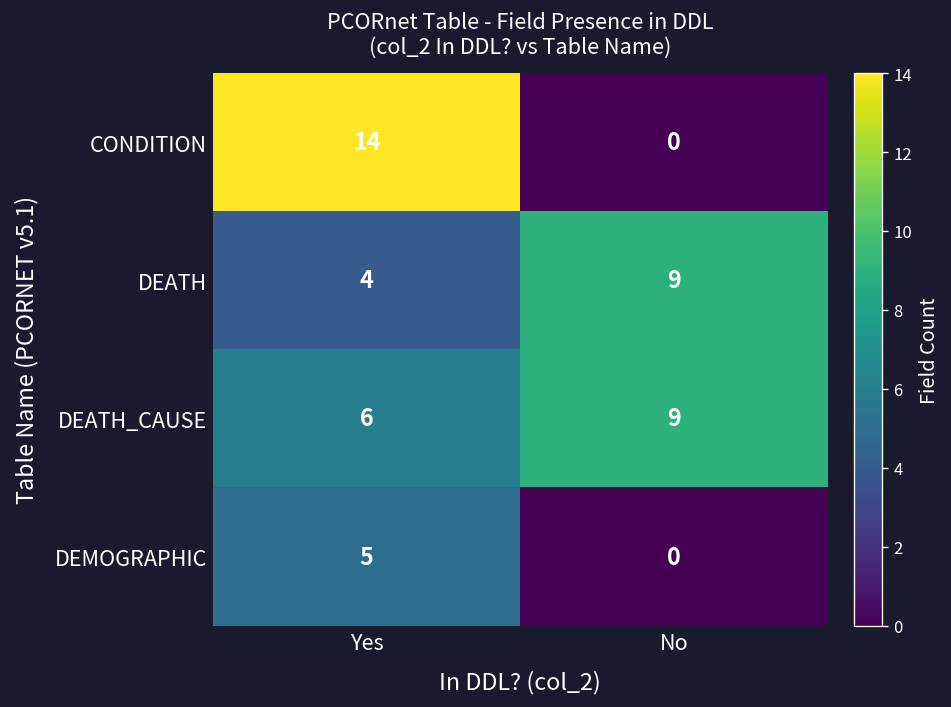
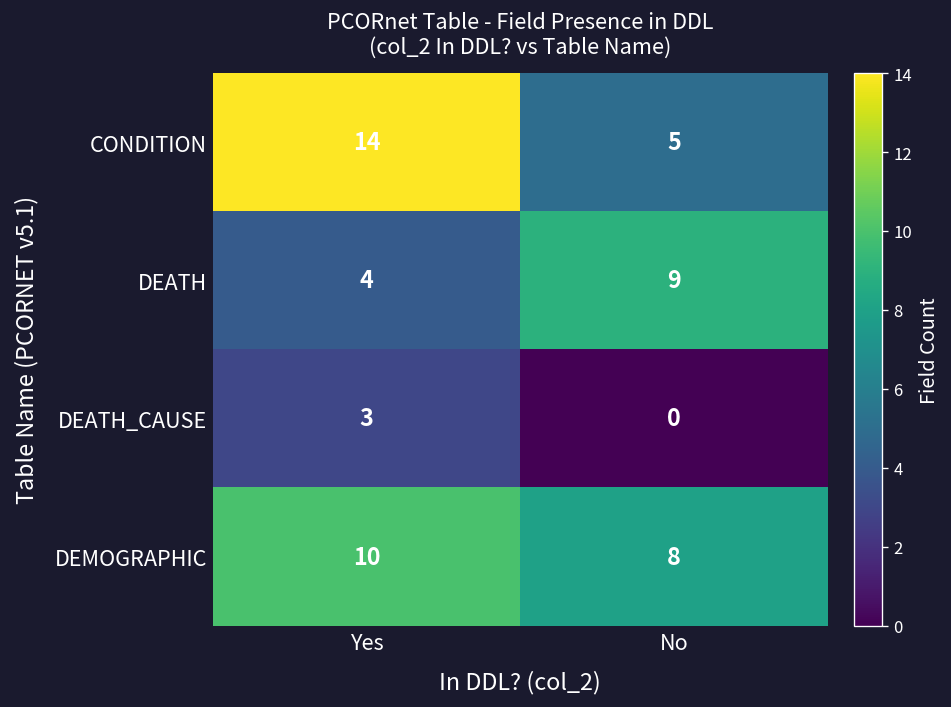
CONDITION, No: 0 -> 5
DEATH_CAUSE, Yes: 6 -> 3
DEATH_CAUSE, No: 9 -> 0
DEMOGRAPHIC, Yes: 5 -> 10
DEMOGRAPHIC, No: 0 -> 8
